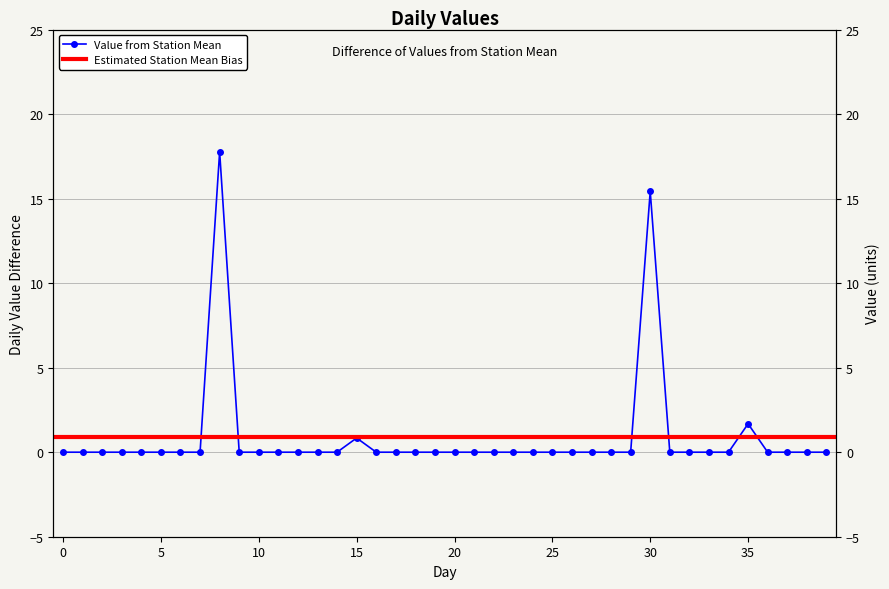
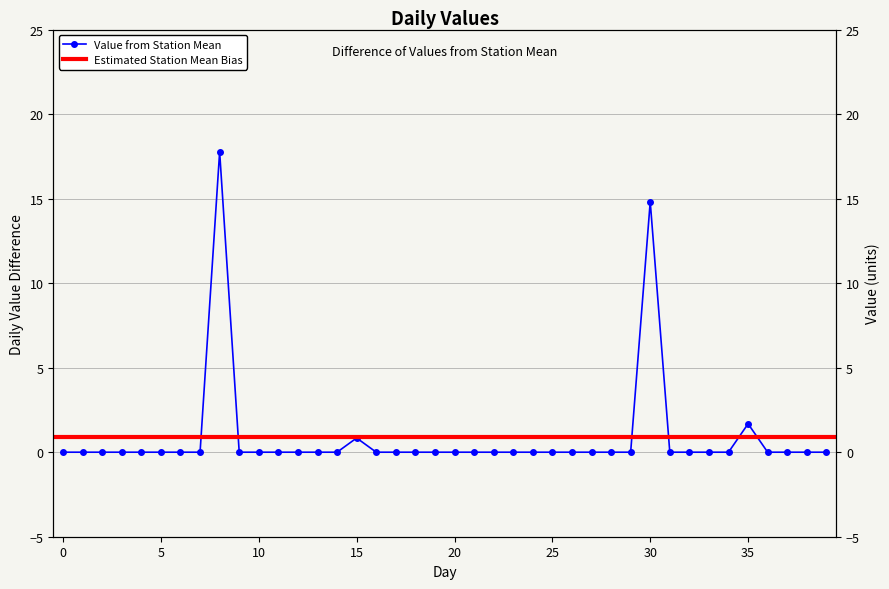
30: 15.4 -> 14.8
